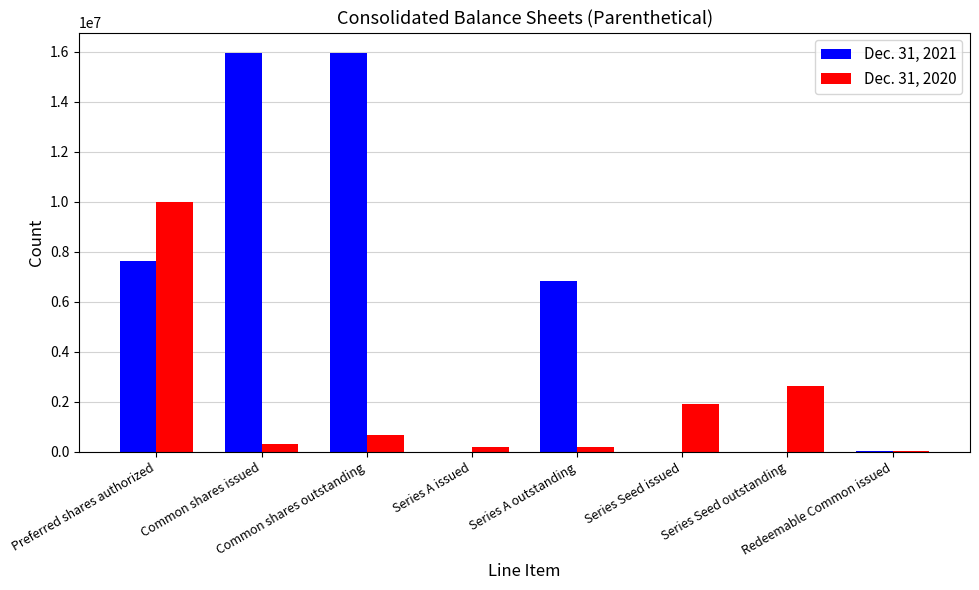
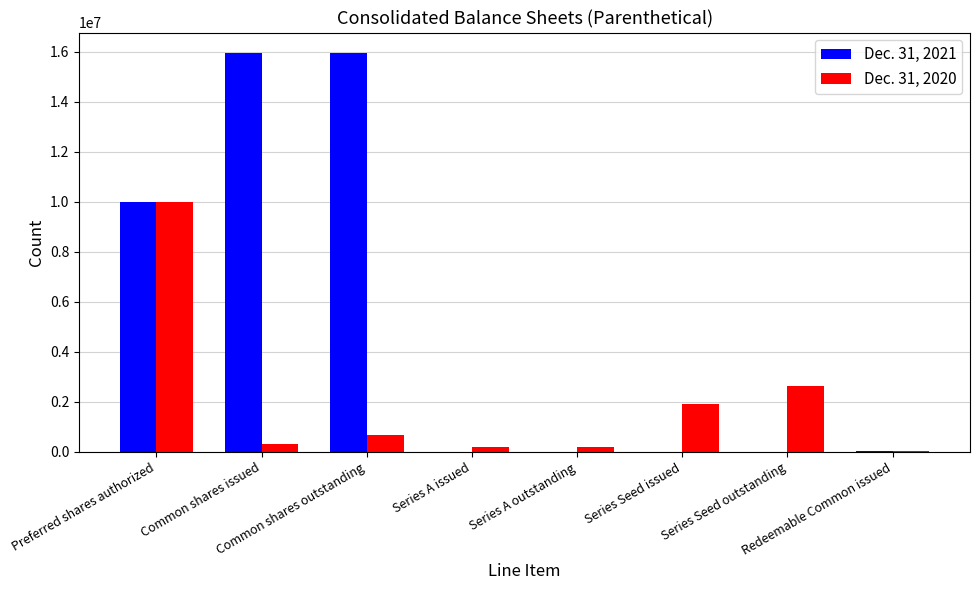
Dec. 31, 2021, Preferred shares authorized: 7600000 -> 10000000
Dec. 31, 2021, Series A outstanding: 6800000 -> 0
